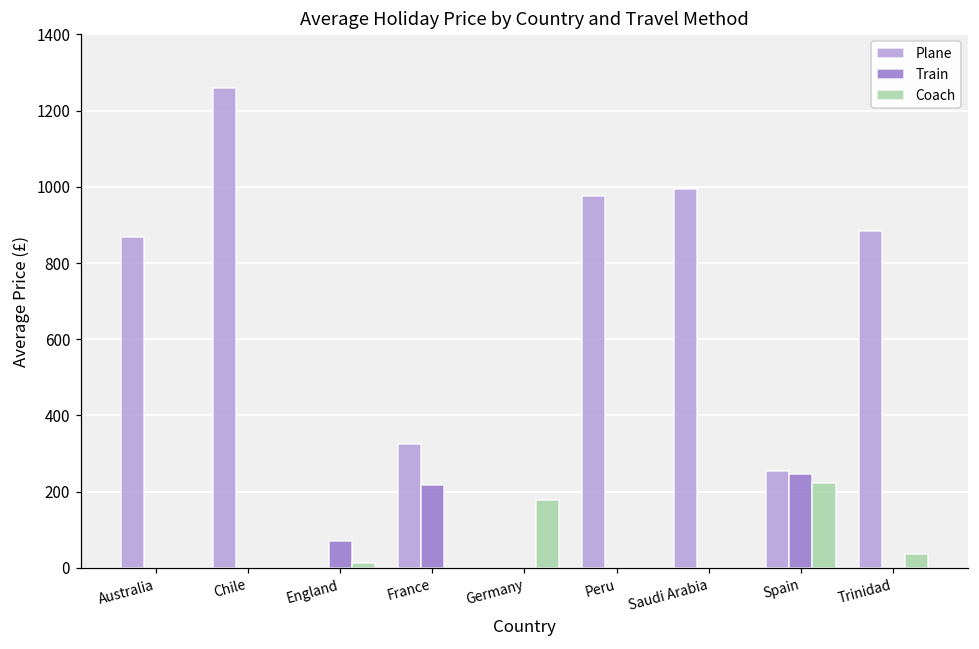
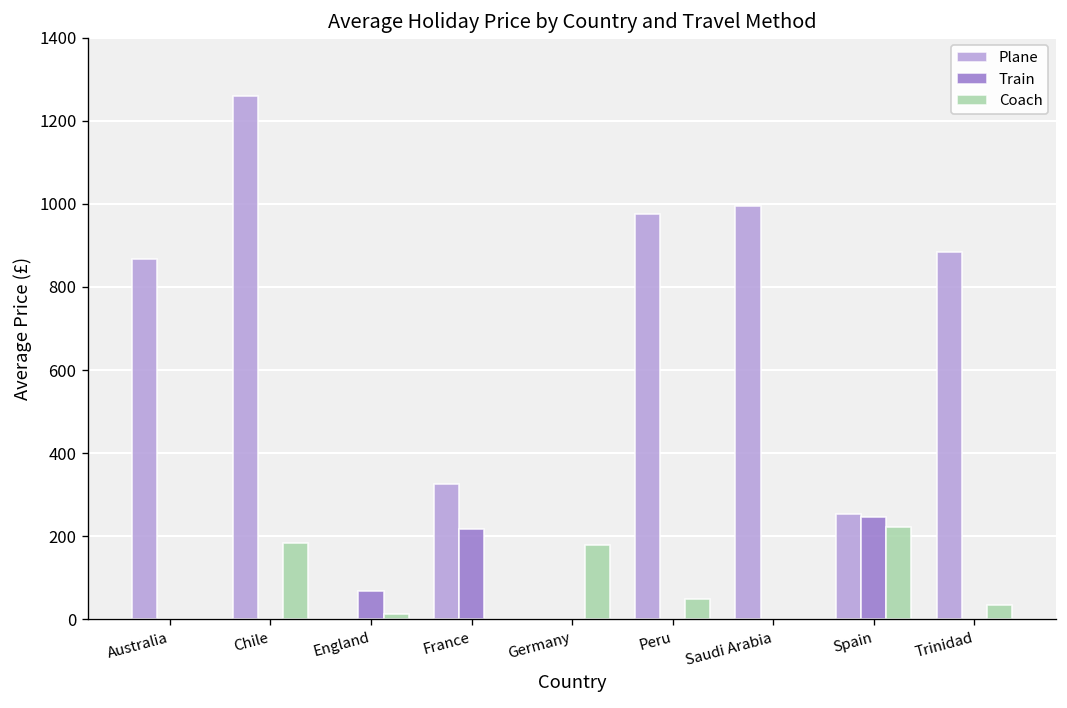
Coach, Chile: 0 -> 180
Coach, Peru: 0 -> 50
